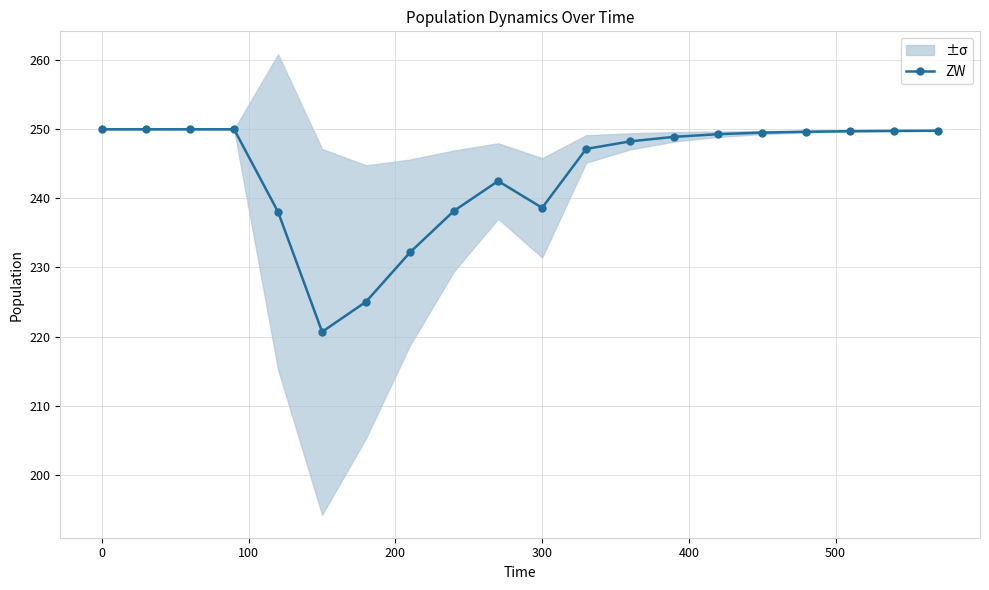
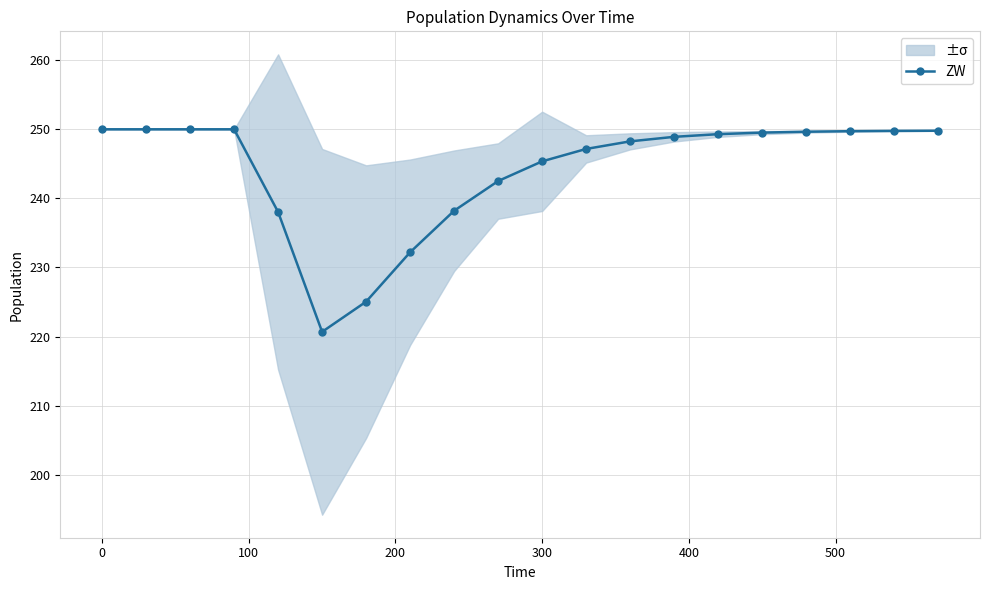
ZW, 300: 239 -> 245
